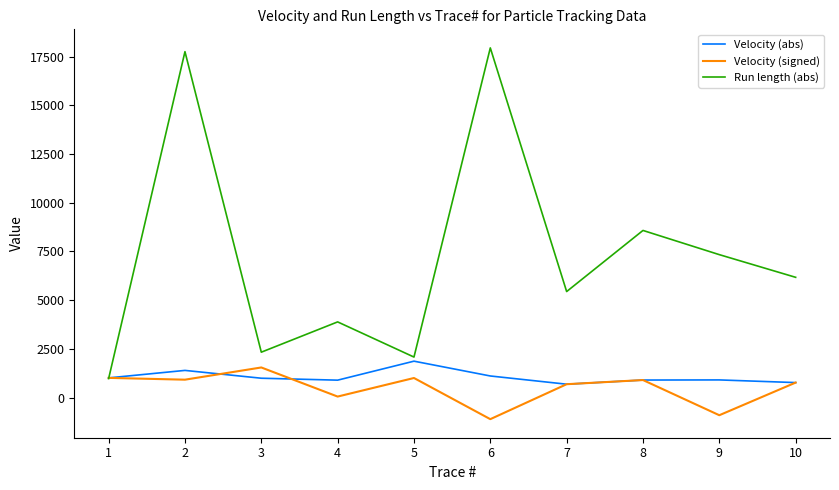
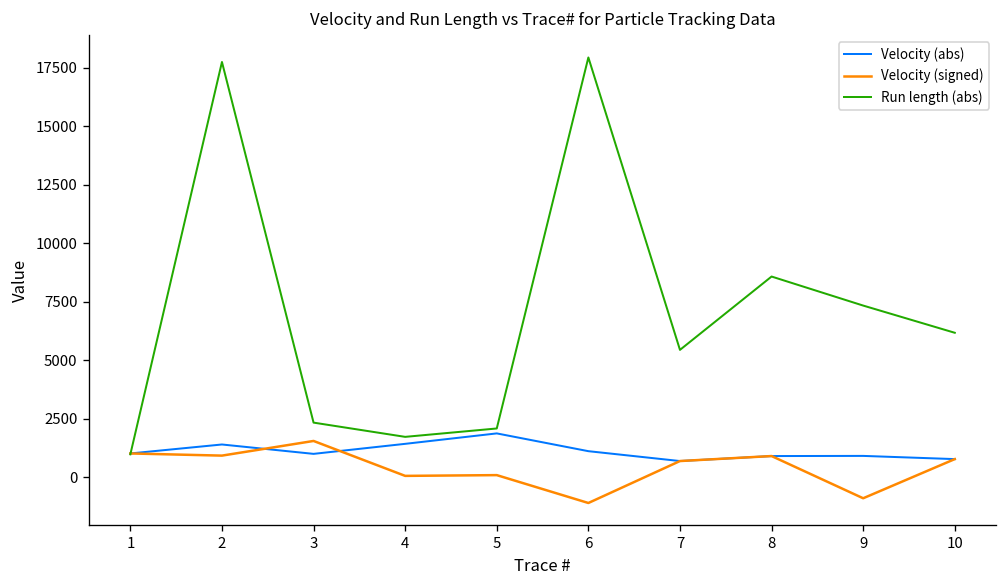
Velocity (abs), 4: 900 -> 1400
Run length (abs), 4: 3900 -> 1700
Velocity (signed), 5: 1000 -> 100
